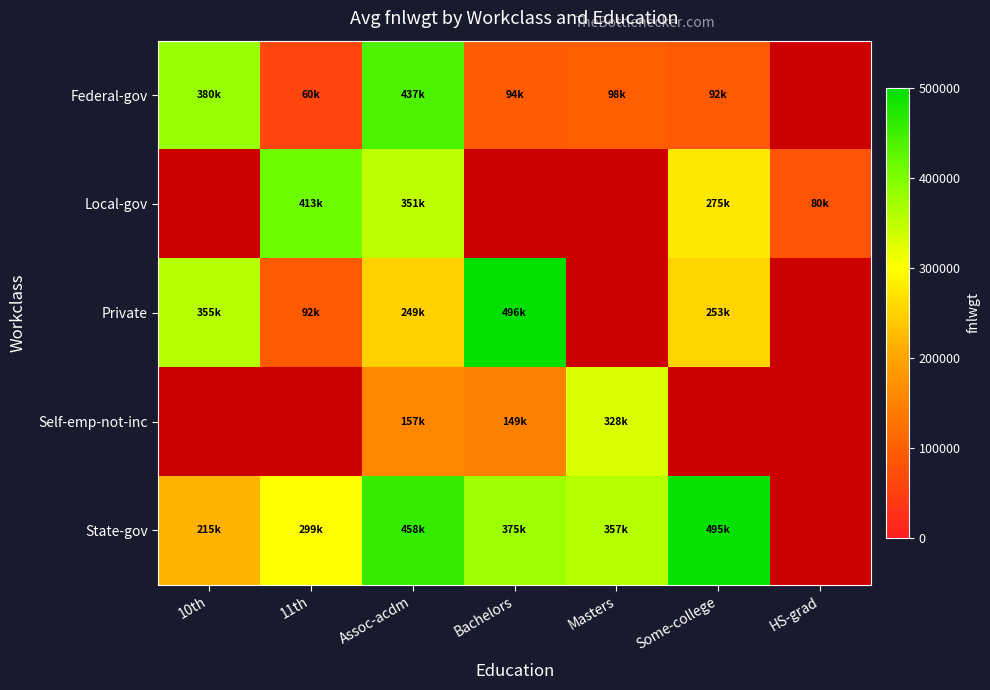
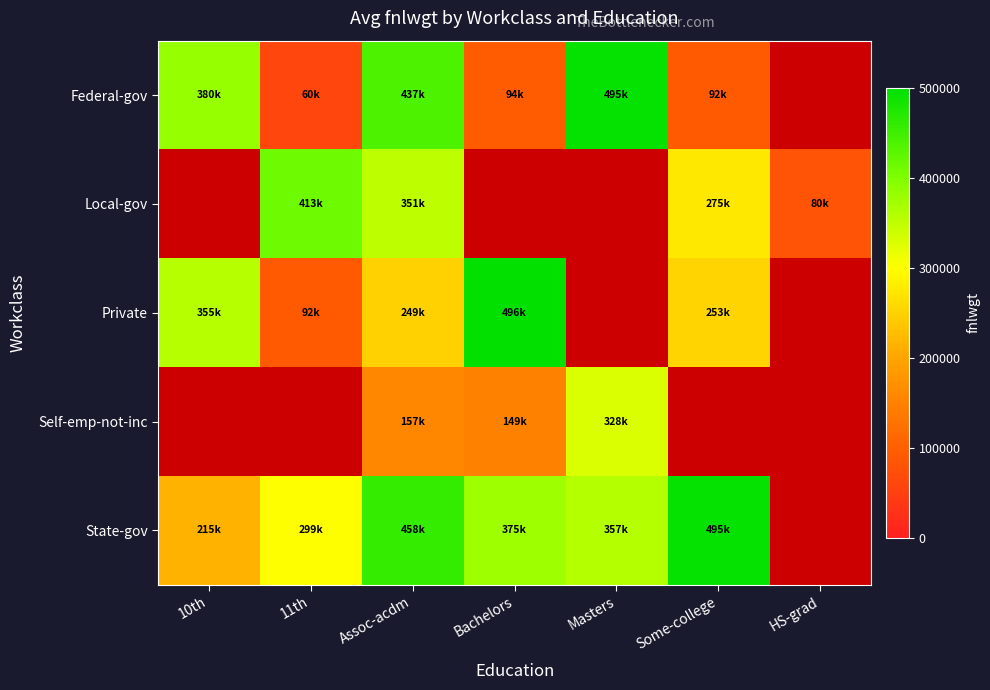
Federal-gov, Masters: 98k -> 495k
